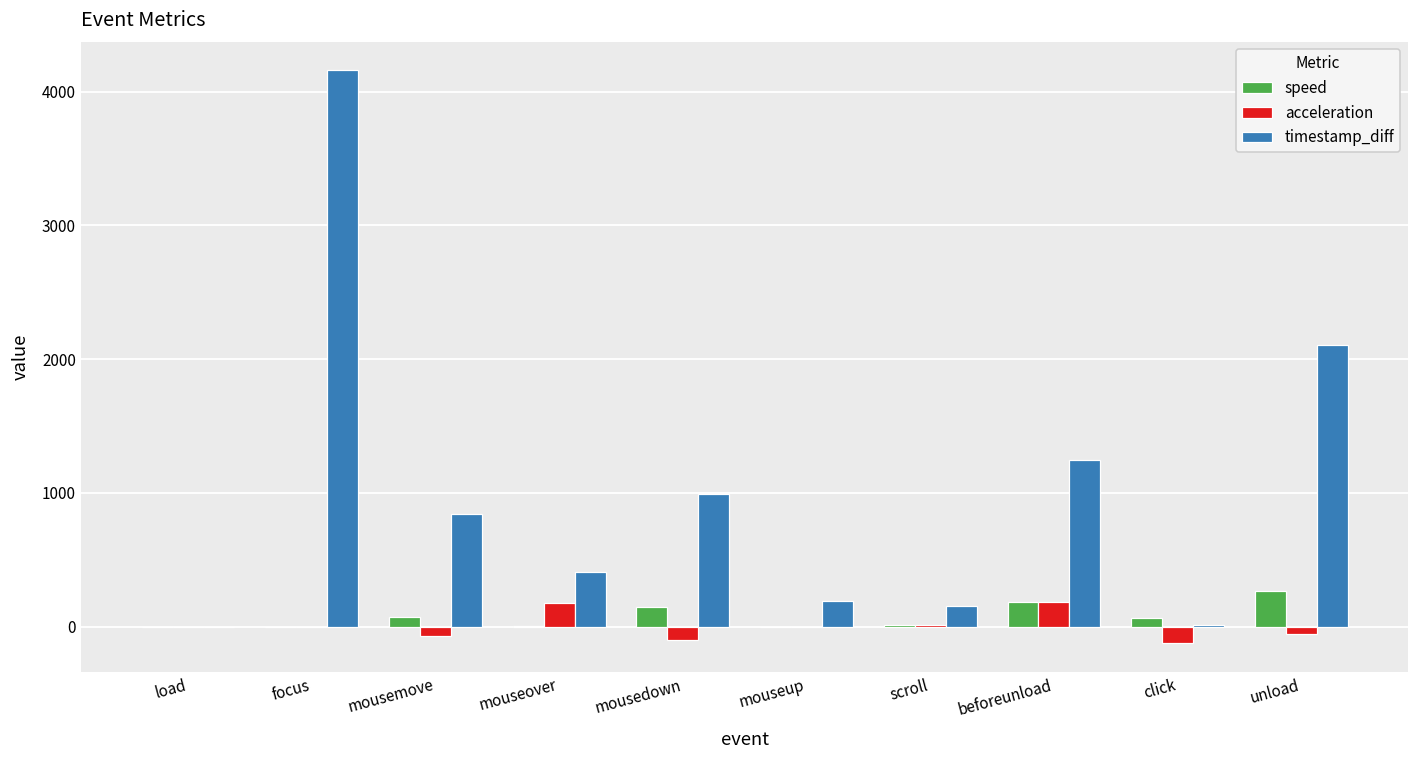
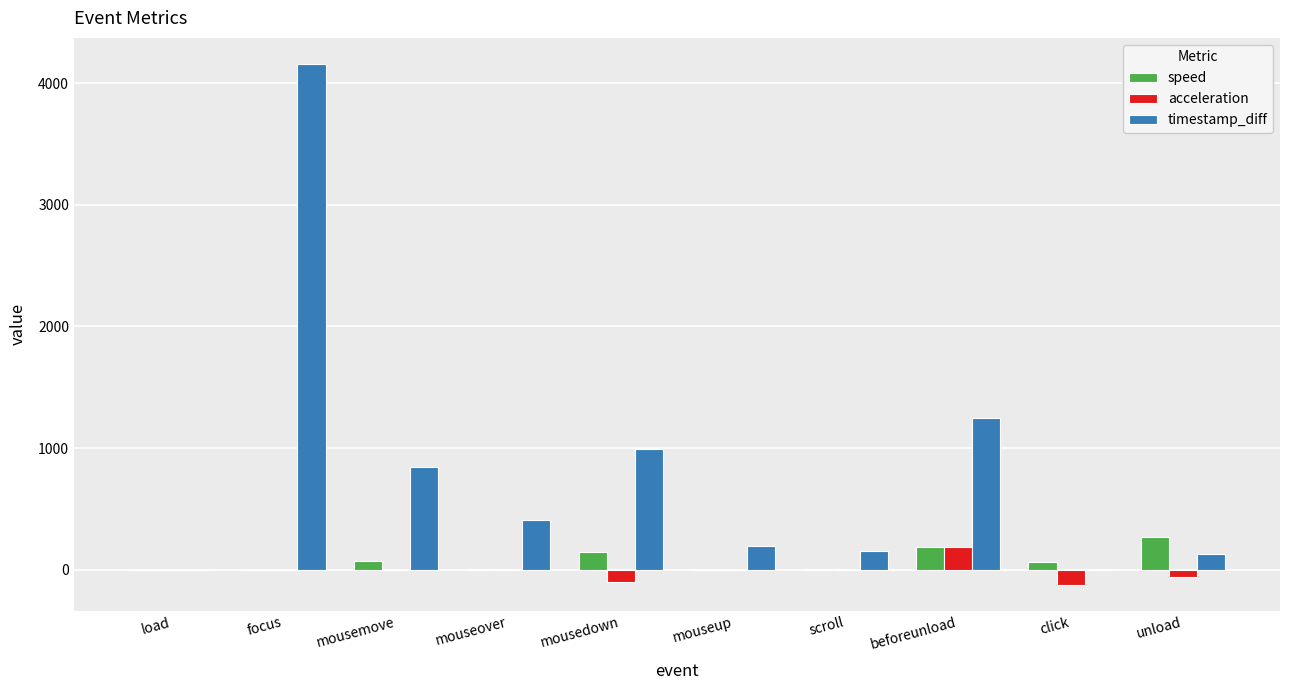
acceleration, mousemove: -70 -> 0
acceleration, mouseover: 180 -> 10
timestamp_diff, unload: 2110 -> 130
